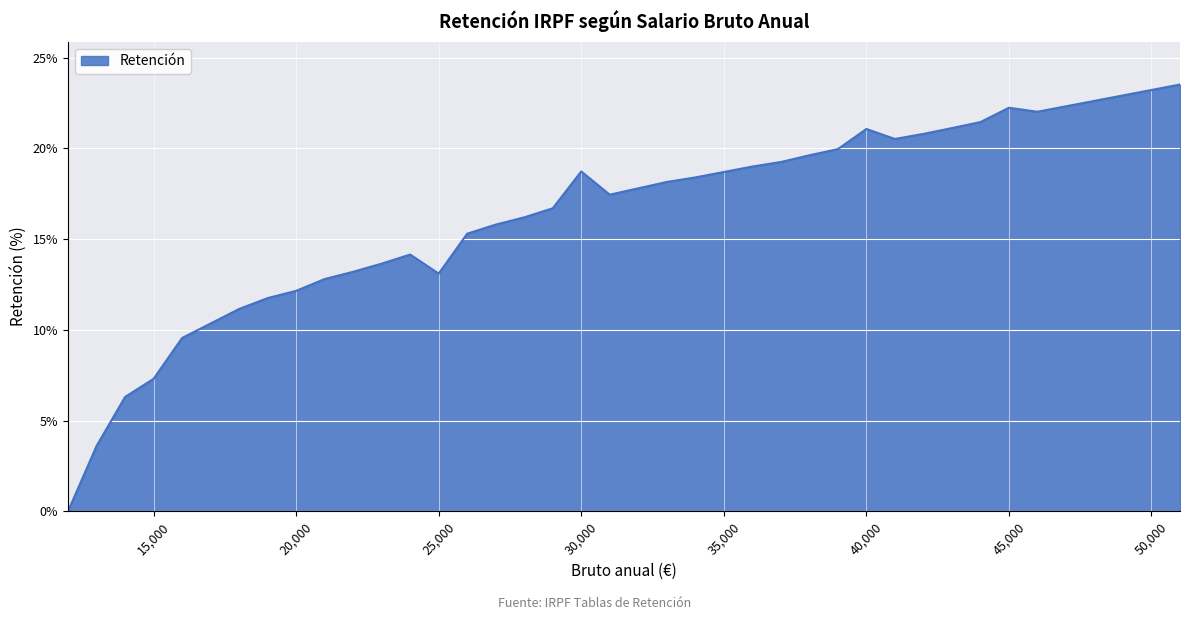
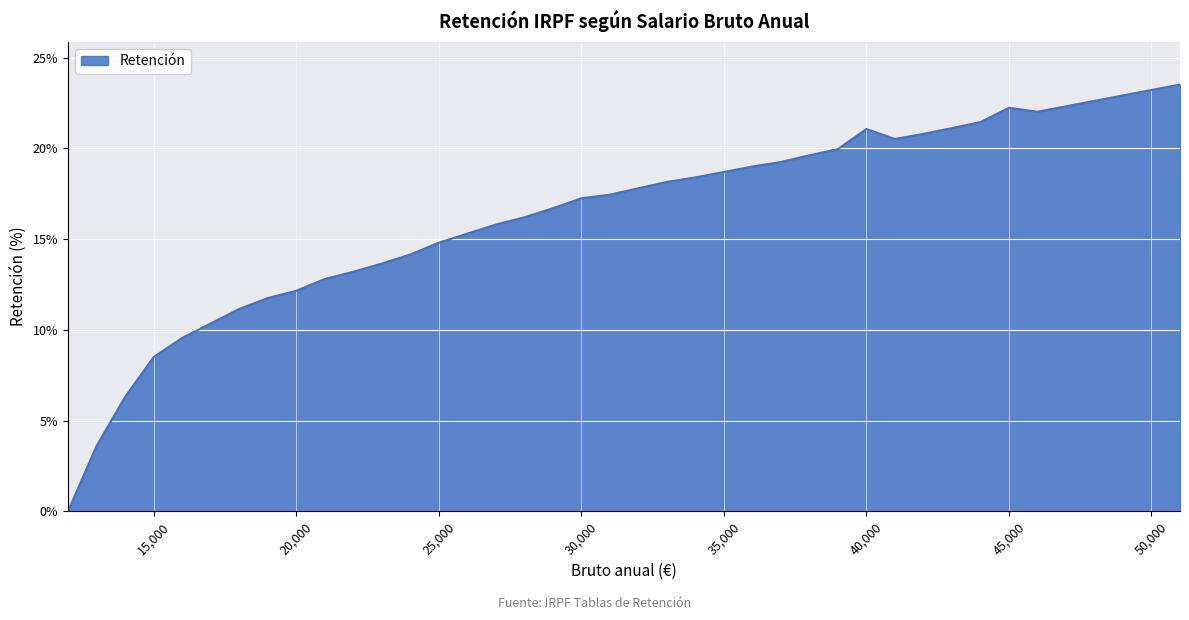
15,000: 7.3% -> 8.5%
25,000: 13.1% -> 14.8%
30,000: 18.7% -> 17.3%
